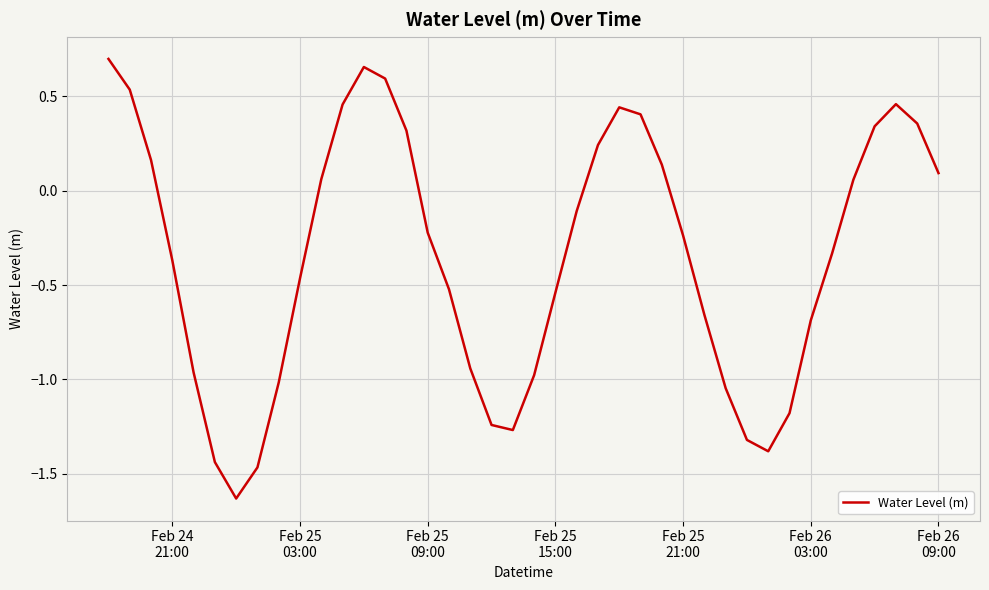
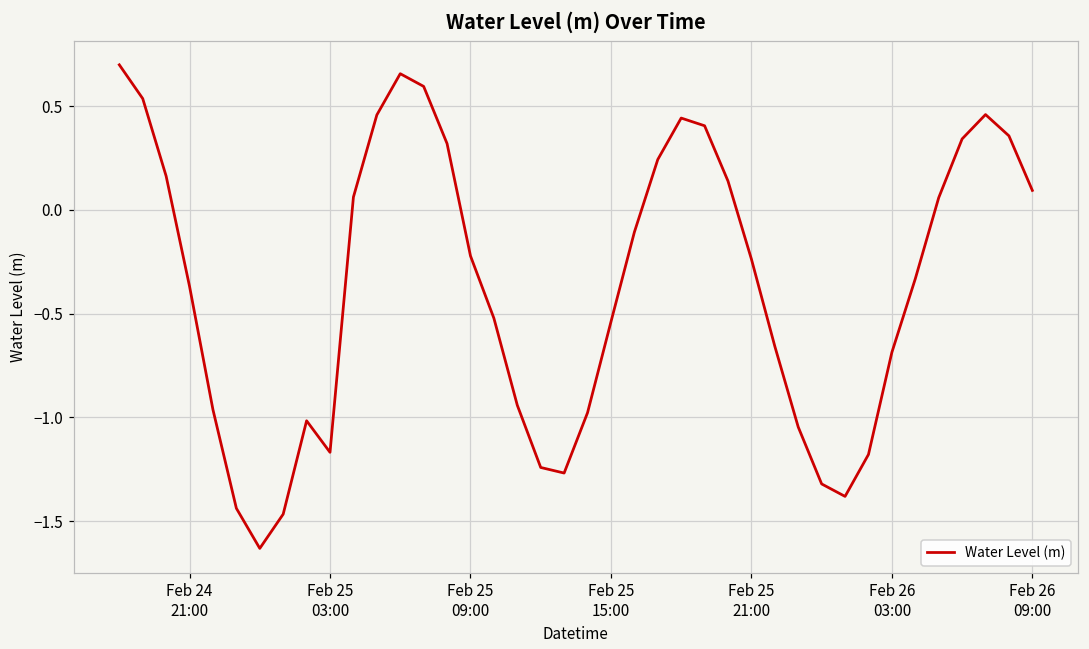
Feb 25 03:00: -0.46 -> -1.17
